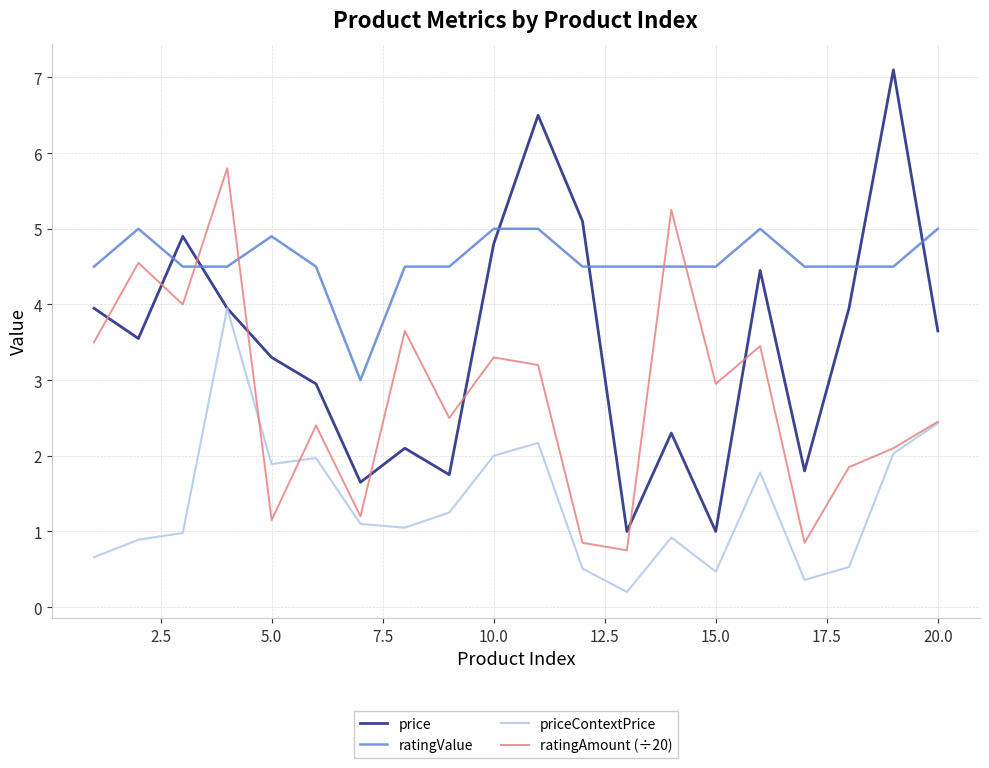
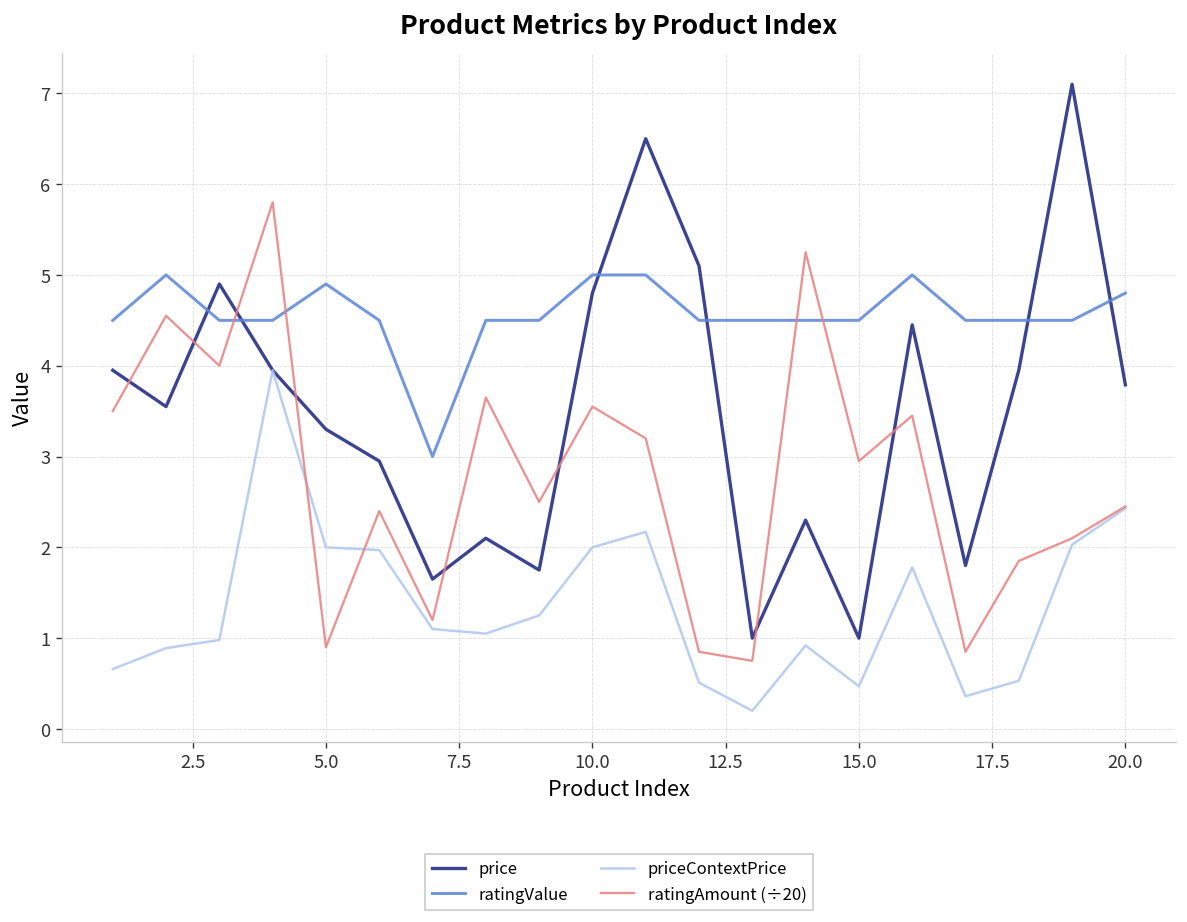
priceContextPrice, 5.0: 1.9 -> 2.0
ratingAmount (÷20), 5.0: 1.2 -> 0.9
ratingAmount (÷20), 10.0: 3.3 -> 3.6
price, 20.0: 3.7 -> 3.8
ratingValue, 20.0: 5.0 -> 4.8
